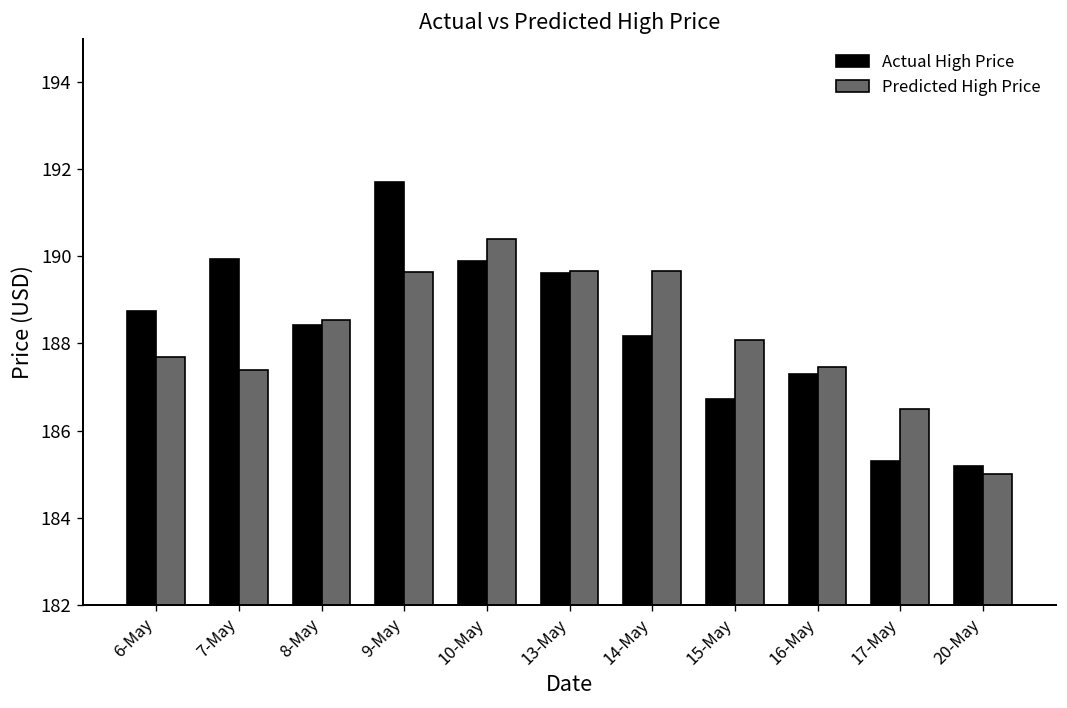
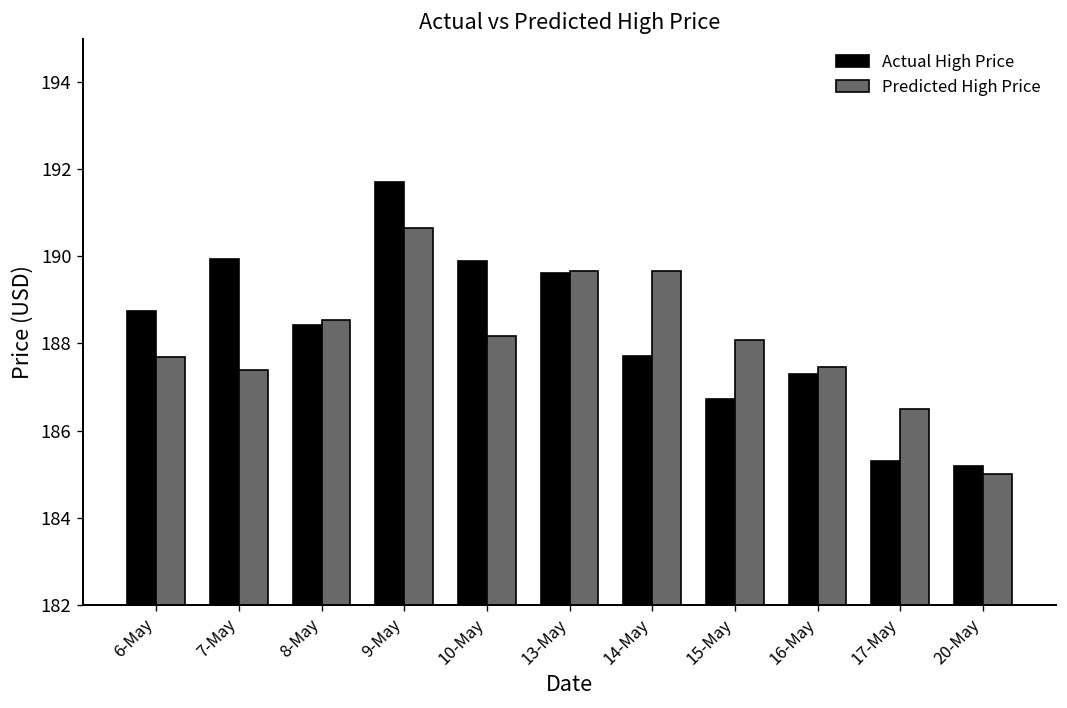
Predicted High Price, 9-May: 189.7 -> 190.7
Predicted High Price, 10-May: 190.4 -> 188.2
Actual High Price, 14-May: 188.2 -> 187.7
